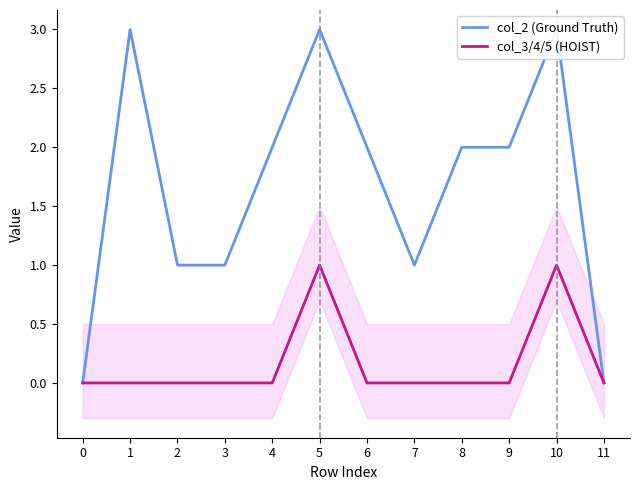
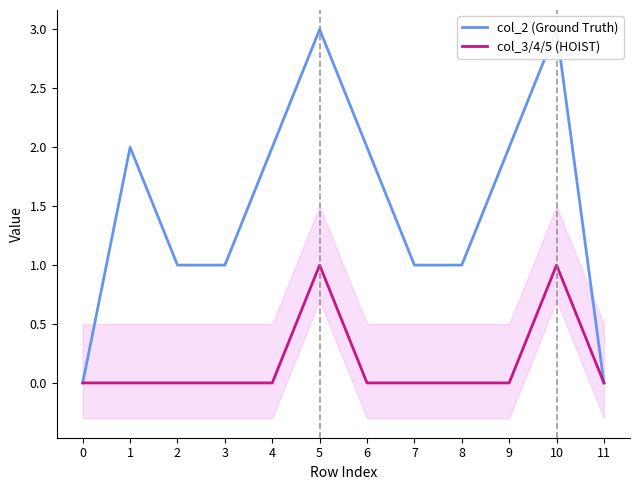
col_2 (Ground Truth), 1: 3 -> 2
col_2 (Ground Truth), 8: 2 -> 1
